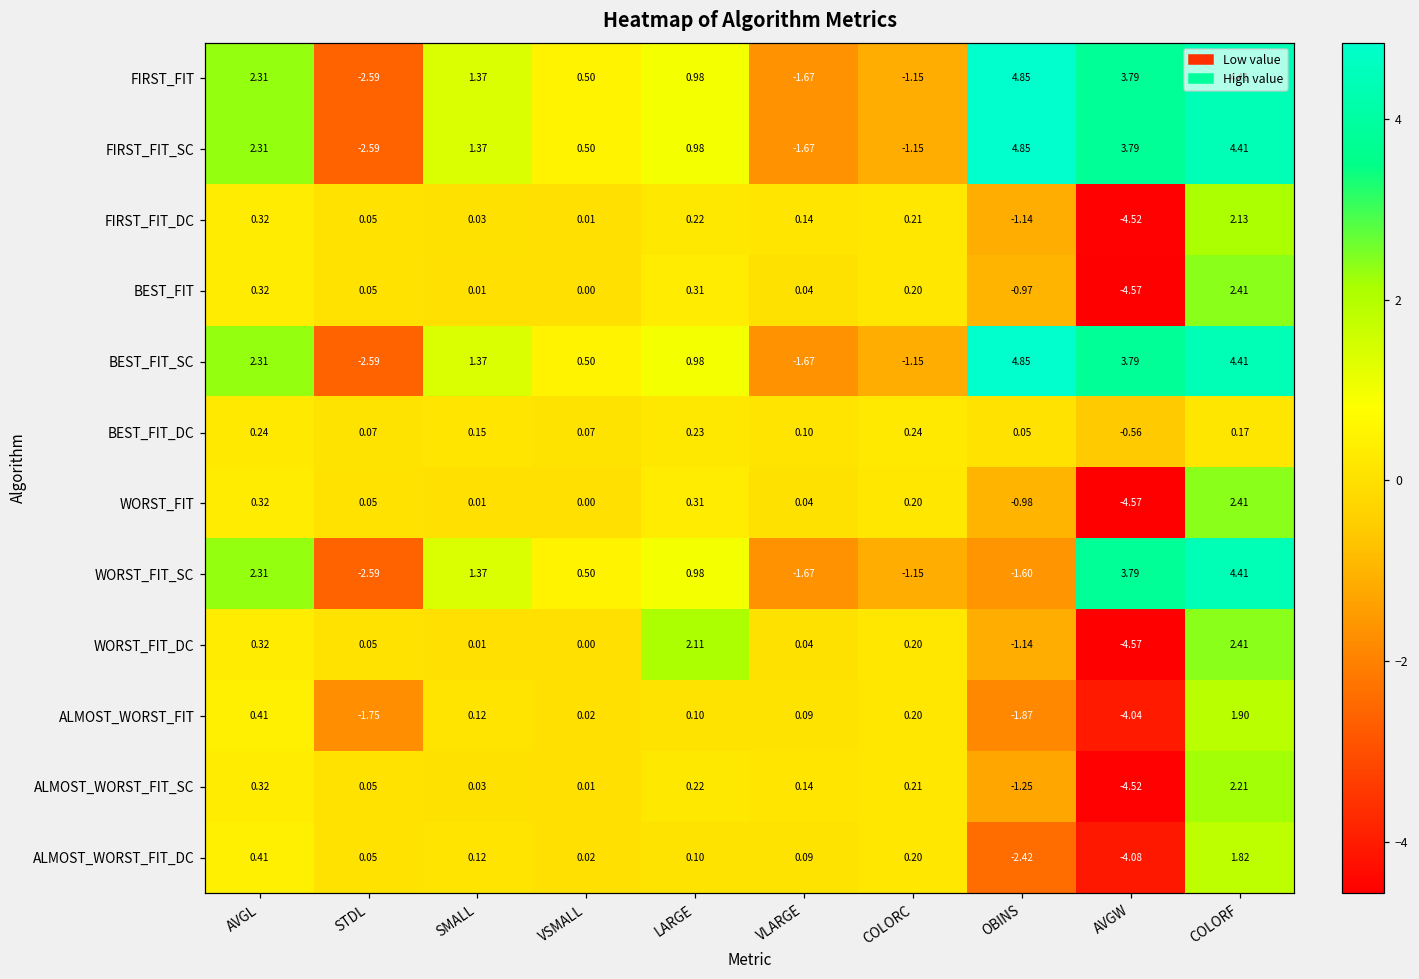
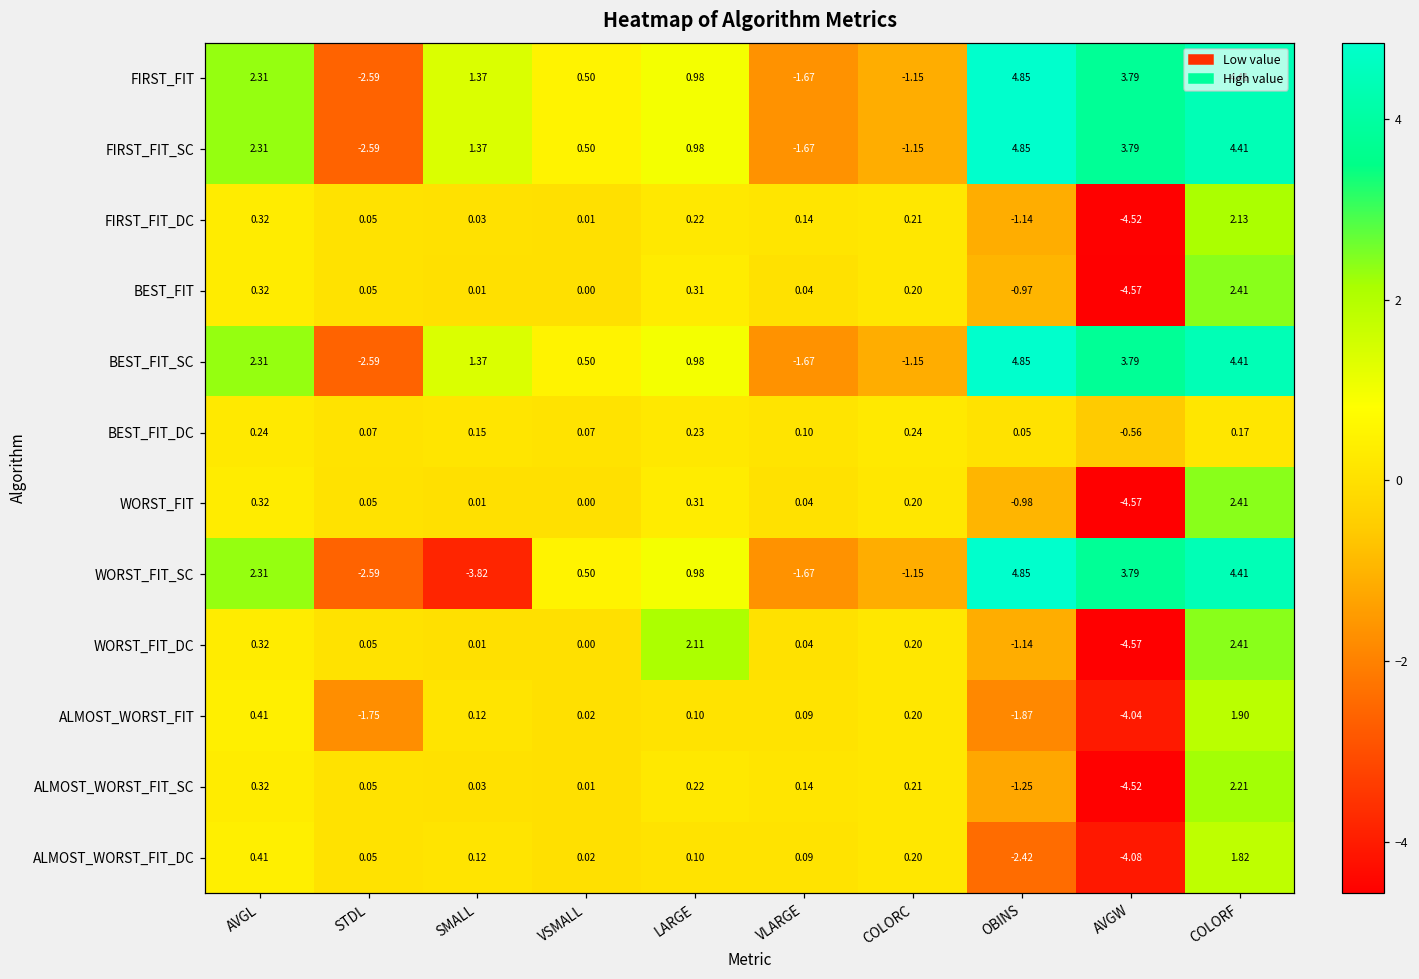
WORST_FIT_SC, SMALL: 1.37 -> -3.82
WORST_FIT_SC, OBINS: -1.60 -> 4.85
